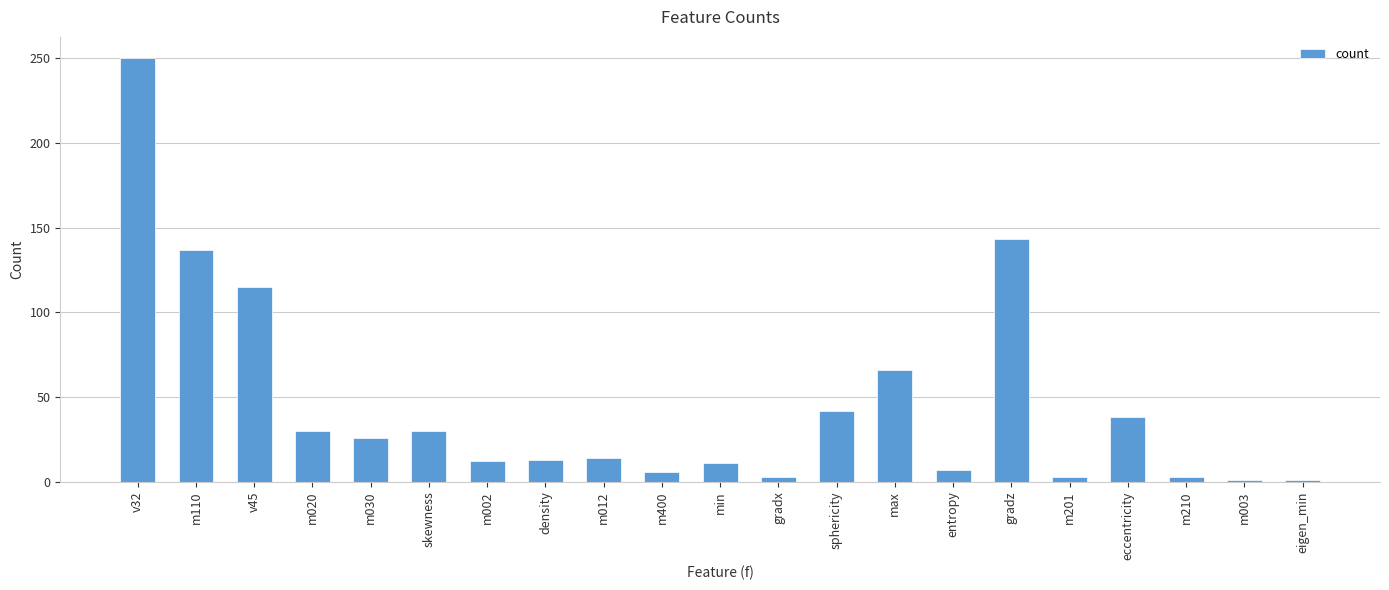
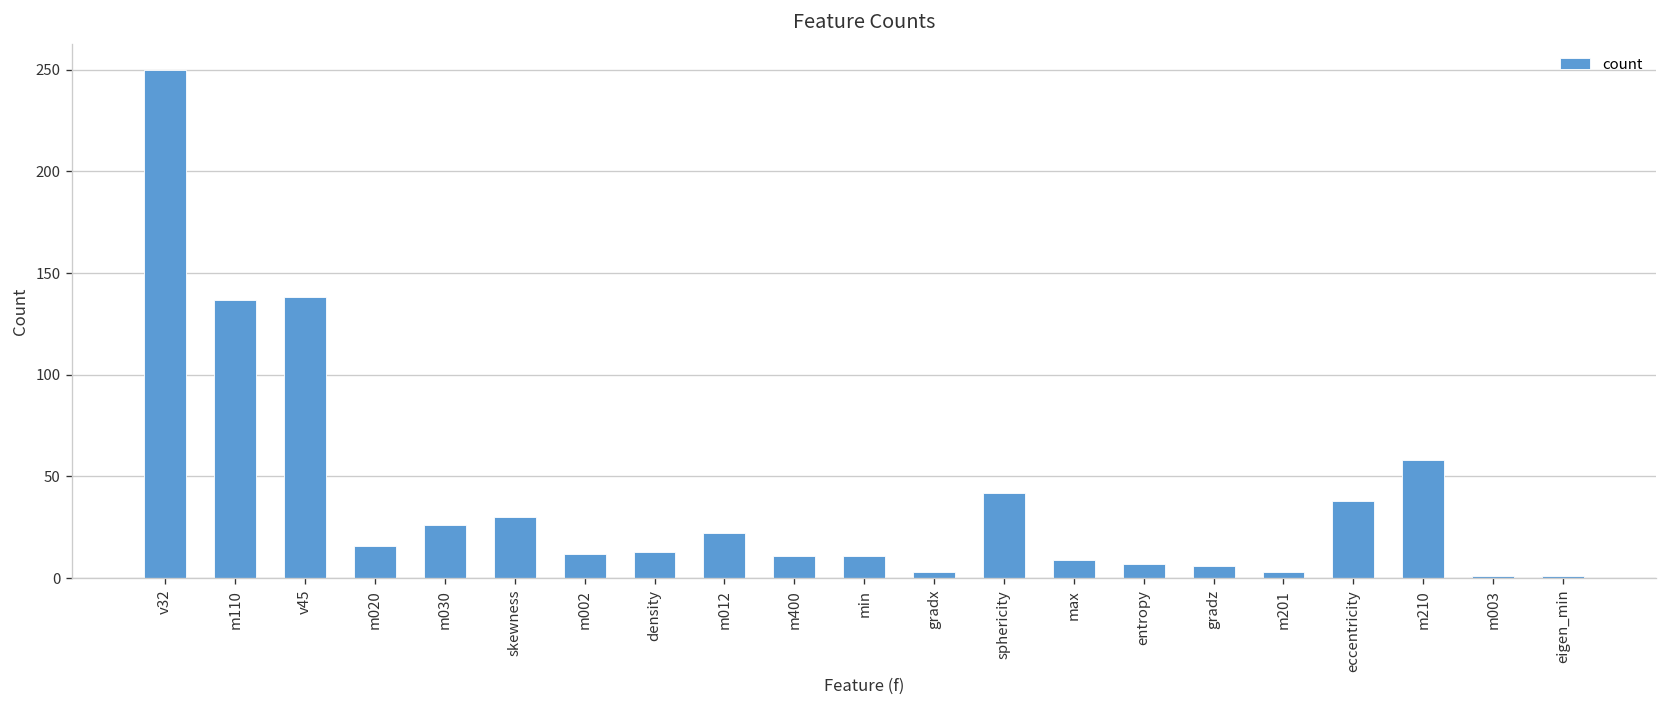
v45: 115 -> 138
m020: 30 -> 16
m012: 14 -> 22
m400: 6 -> 11
max: 66 -> 9
gradz: 143 -> 6
m210: 3 -> 58
